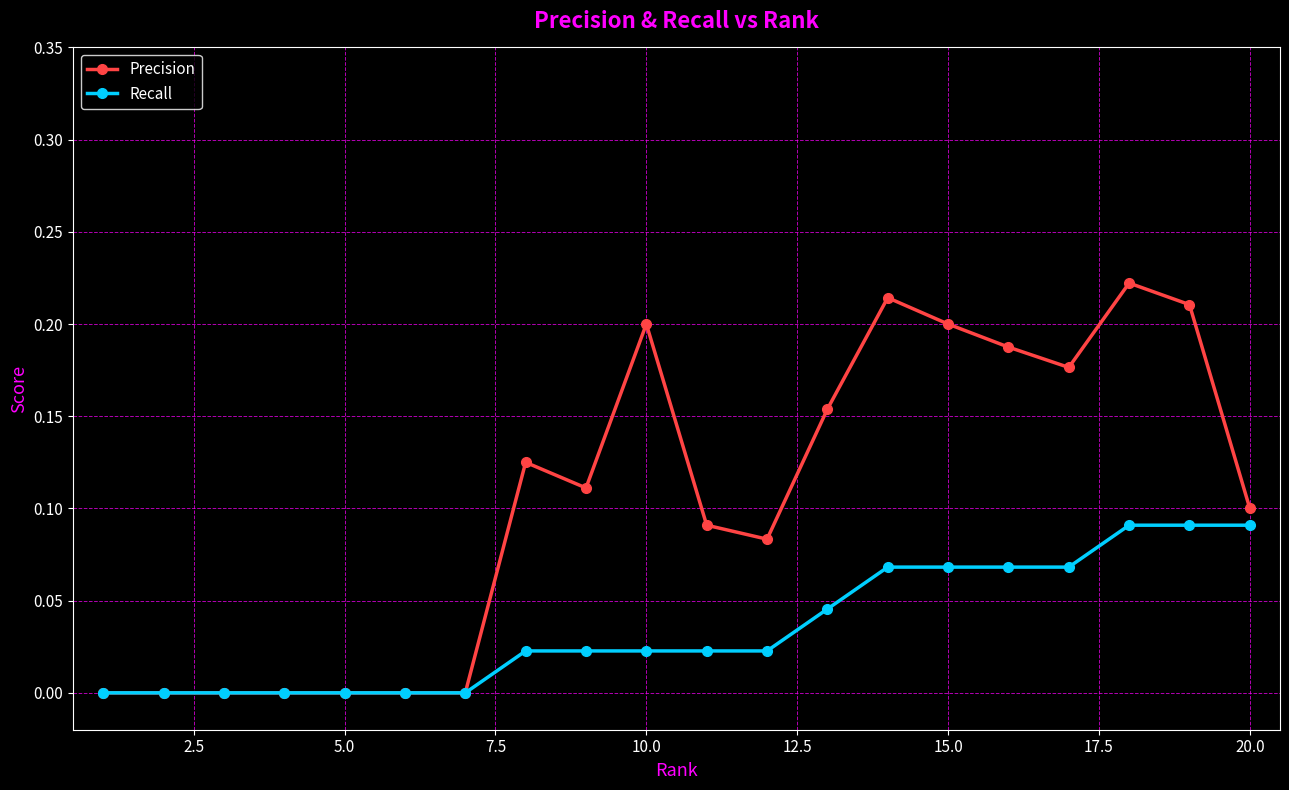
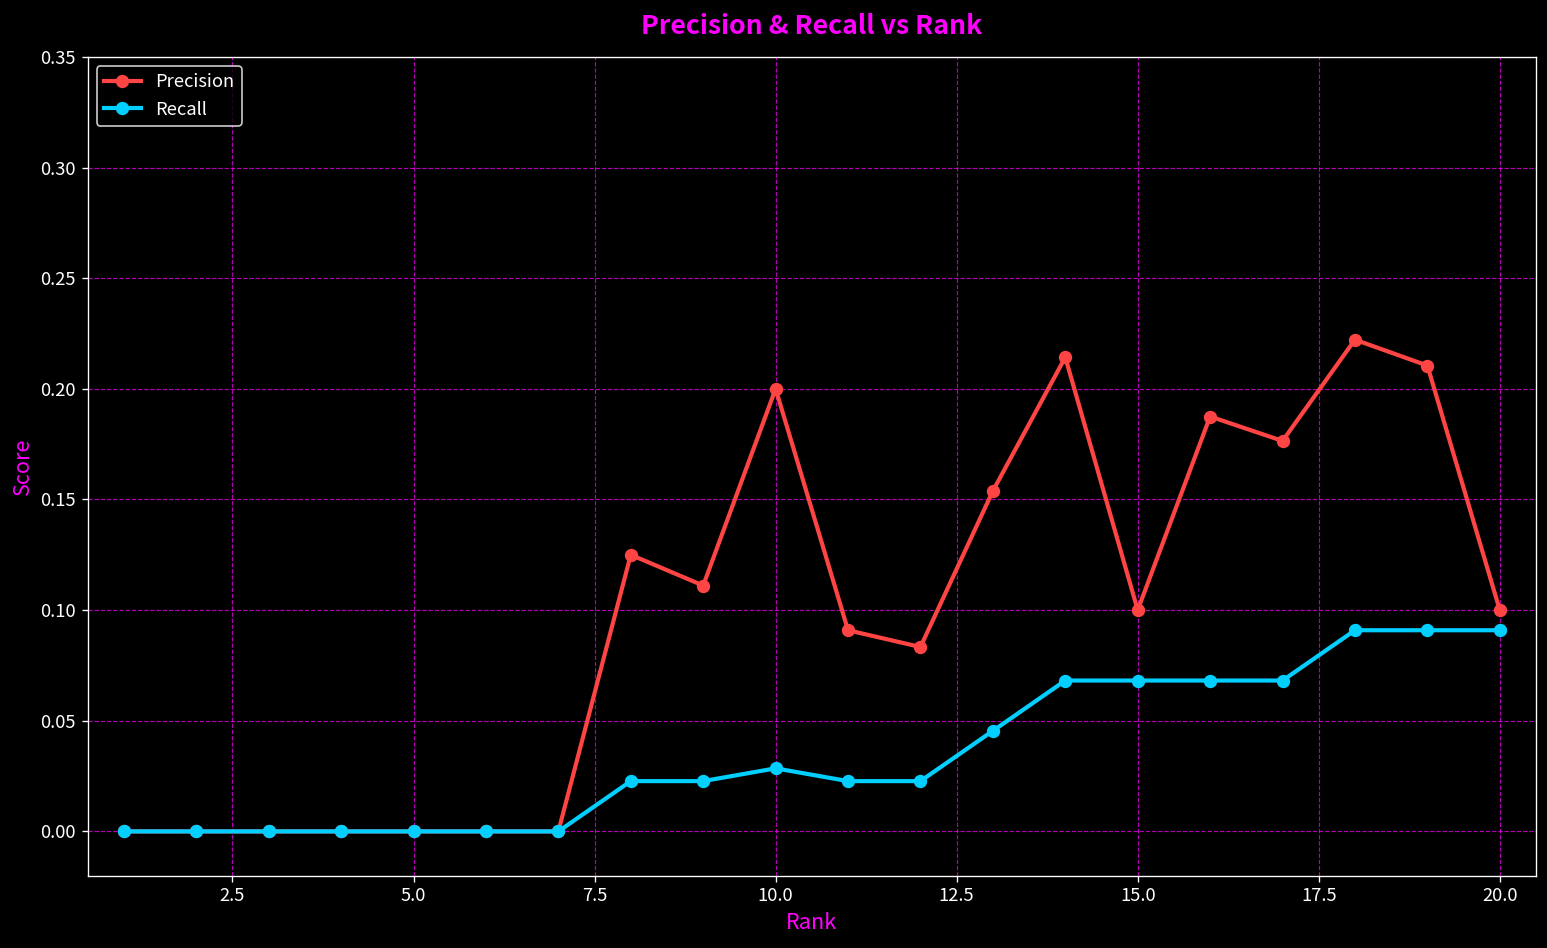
Recall, 10.0: 0.023 -> 0.029
Precision, 15.0: 0.2 -> 0.1
